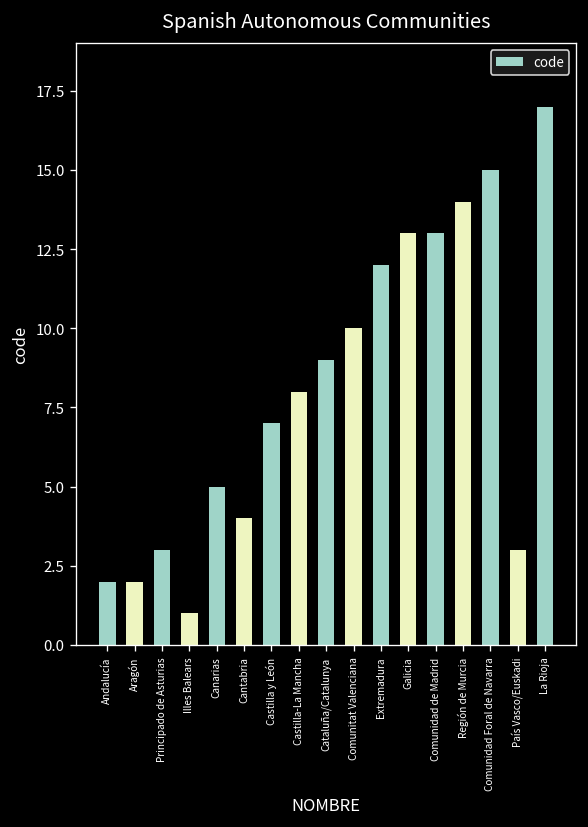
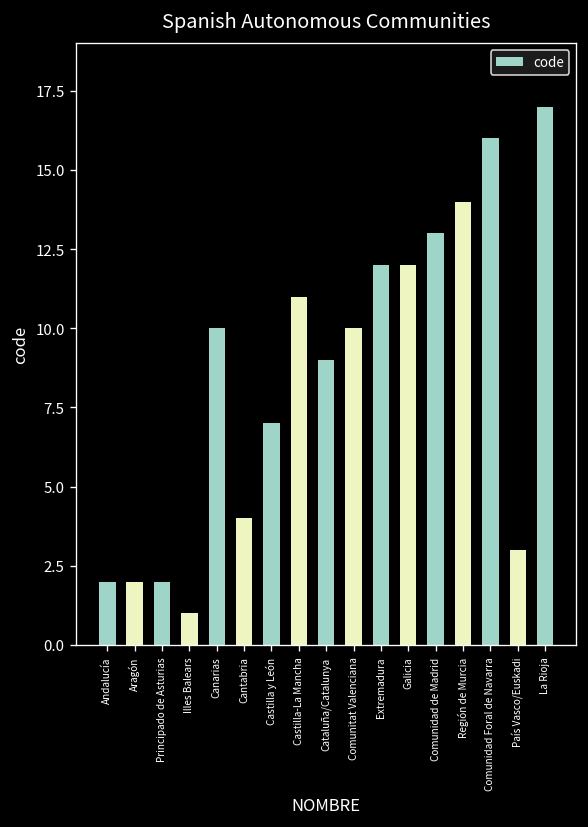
Principado de Asturias: 3 -> 2
Canarias: 5 -> 10
Castilla-La Mancha: 8 -> 11
Galicia: 13 -> 12
Comunidad Foral de Navarra: 15 -> 16
